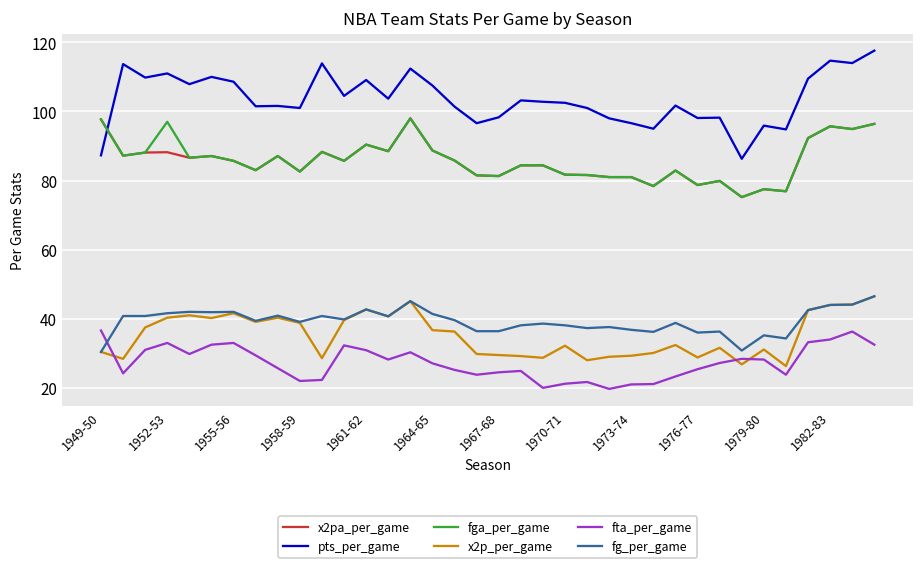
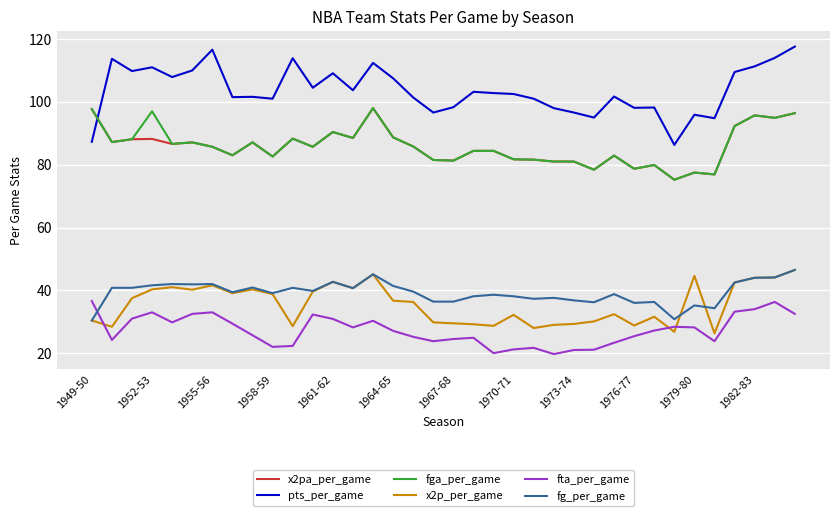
pts_per_game, 1955-56: 109 -> 117
x2p_per_game, 1979-80: 31 -> 45
pts_per_game, 1982-83: 115 -> 111
